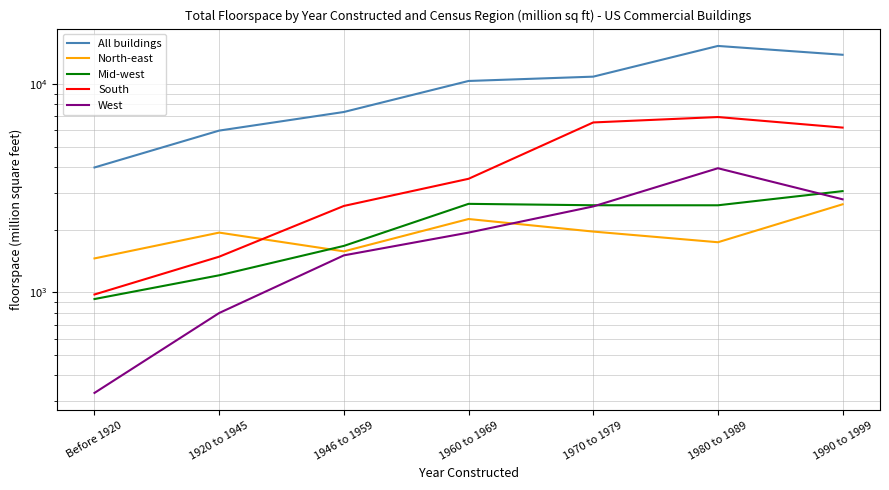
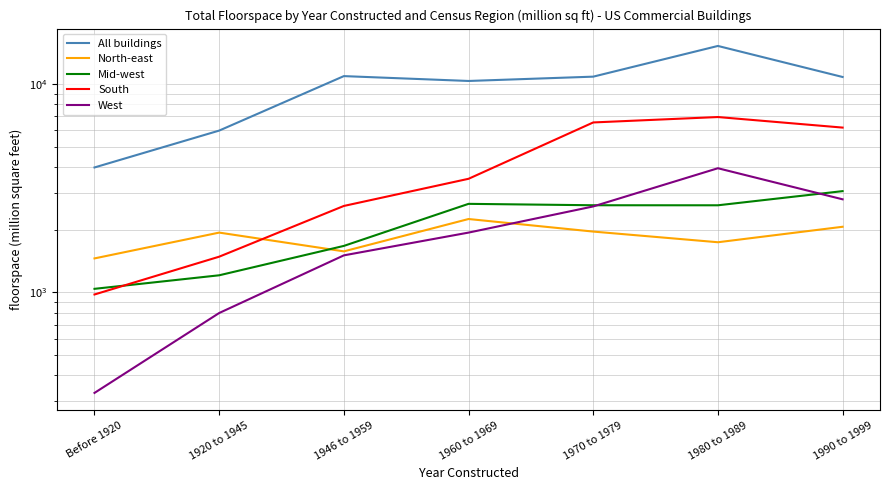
Mid-west, Before 1920: 900 -> 1000
All buildings, 1946 to 1959: 7400 -> 11000
All buildings, 1990 to 1999: 14000 -> 11000
North-east, 1990 to 1999: 2600 -> 2100
